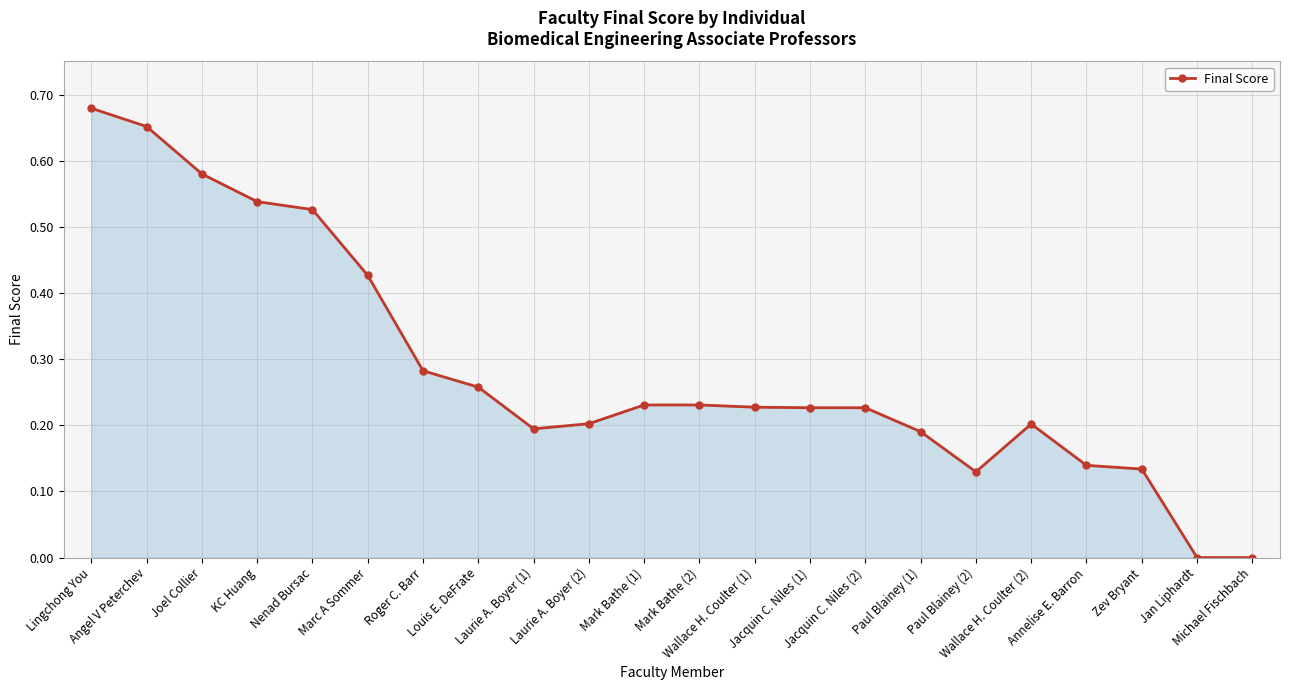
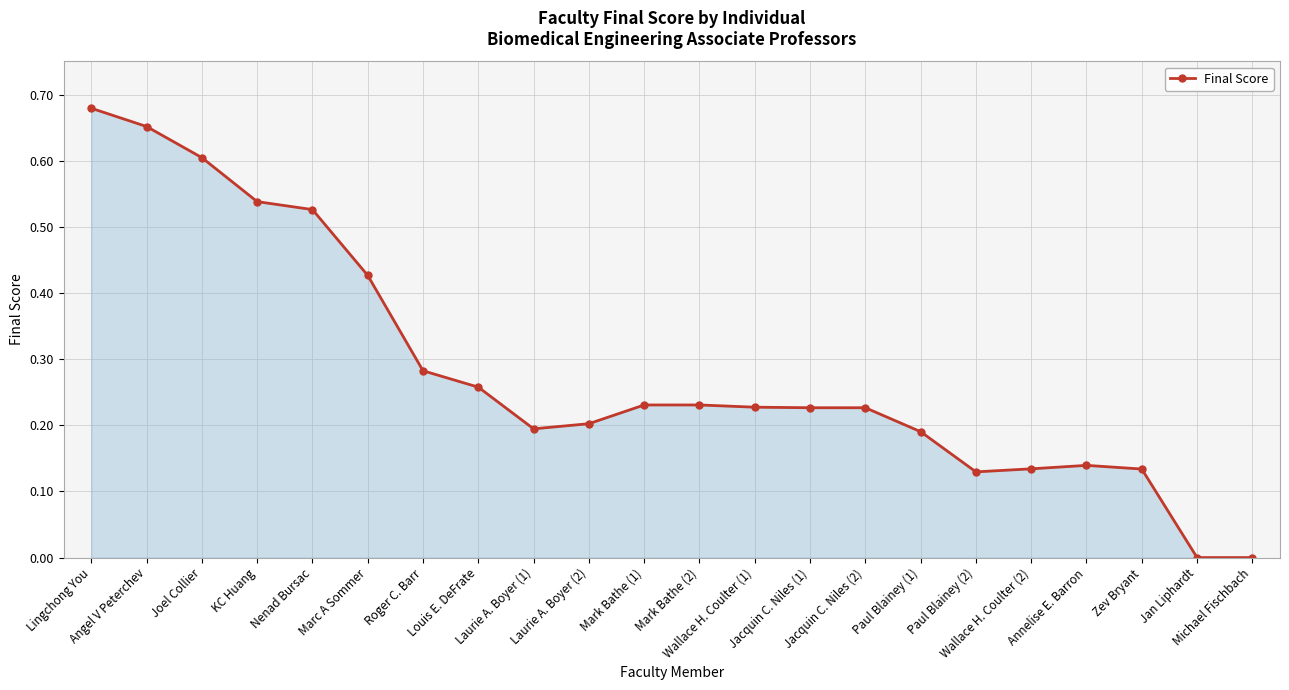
Joel Collier: 0.58 -> 0.60
Wallace H. Coulter (2): 0.20 -> 0.13
